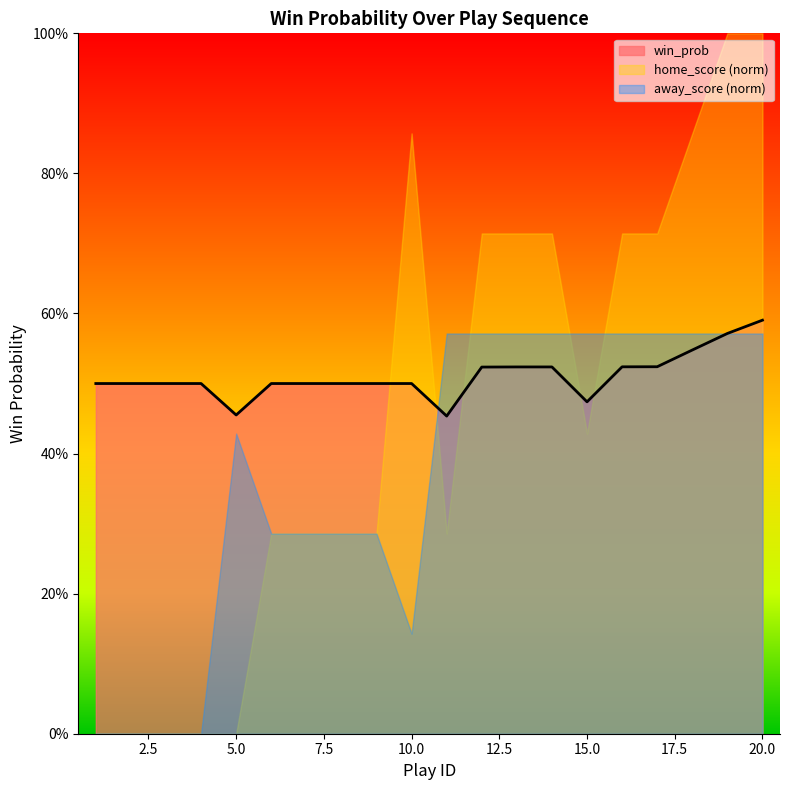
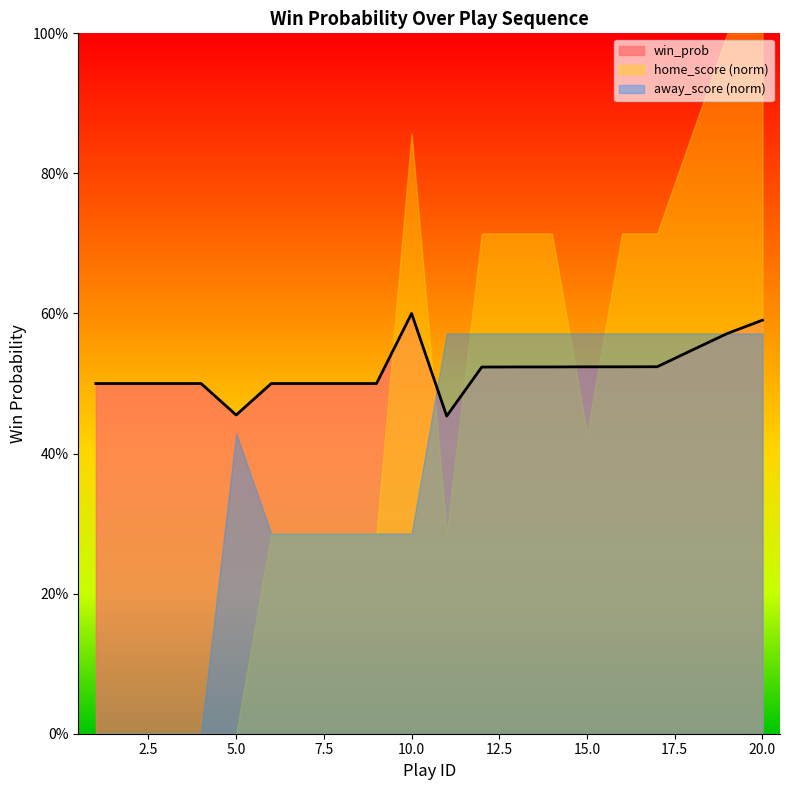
win_prob, 10.0: 50% -> 60%
away_score (norm), 10.0: 14% -> 29%
win_prob, 15.0: 47% -> 52%
